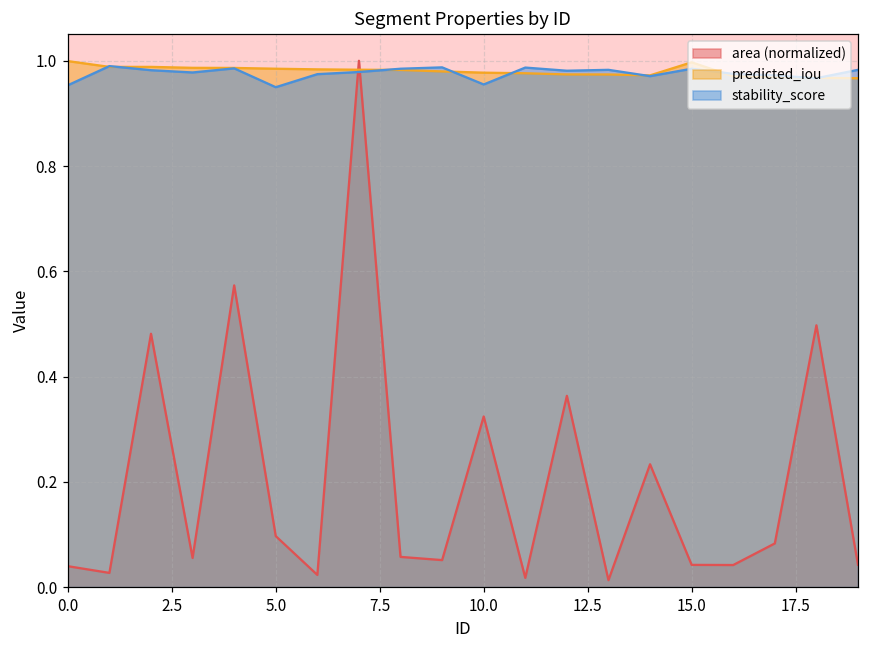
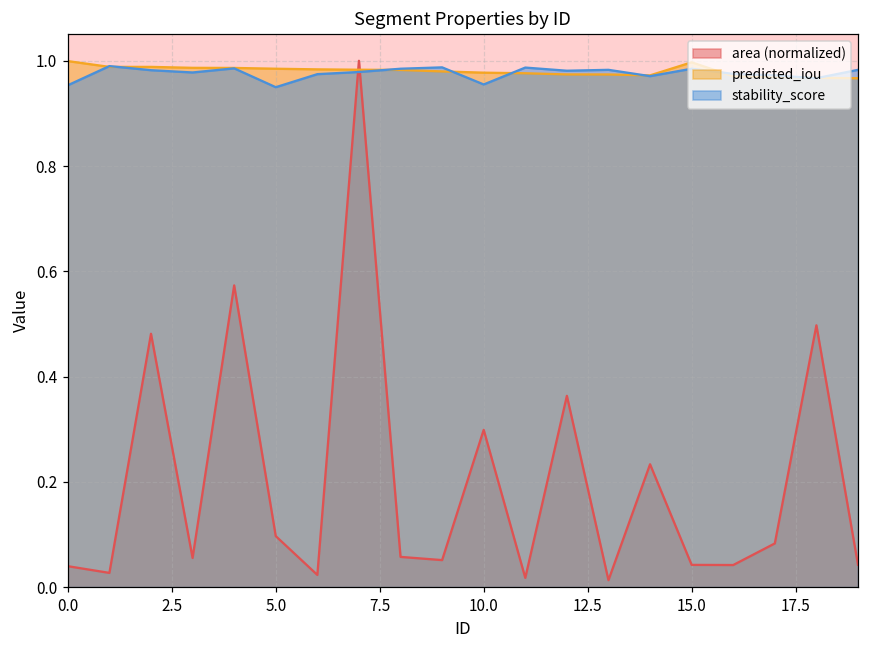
area (normalized), 10.0: 0.32 -> 0.30
